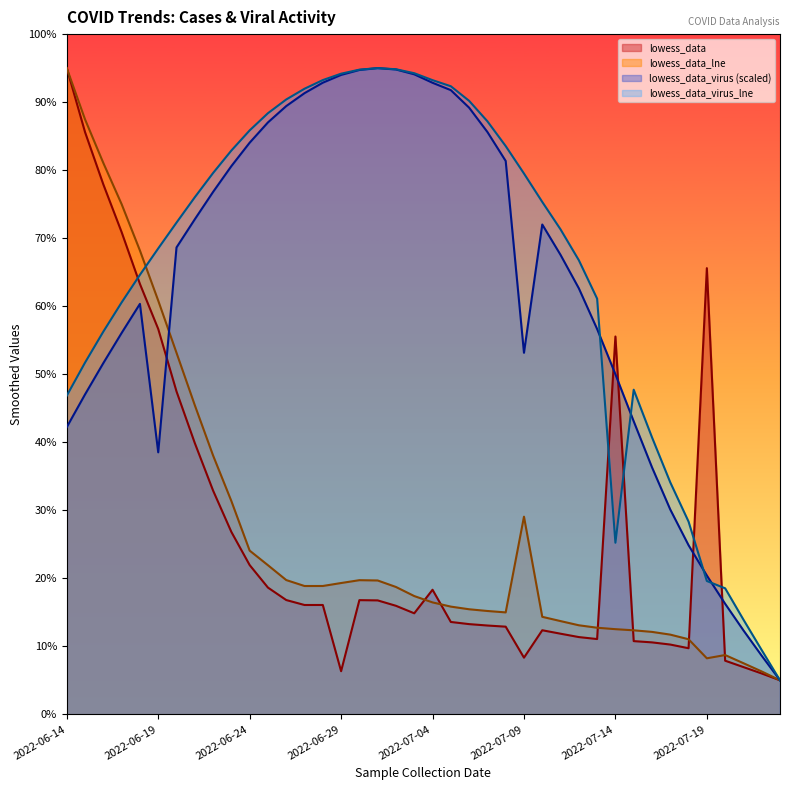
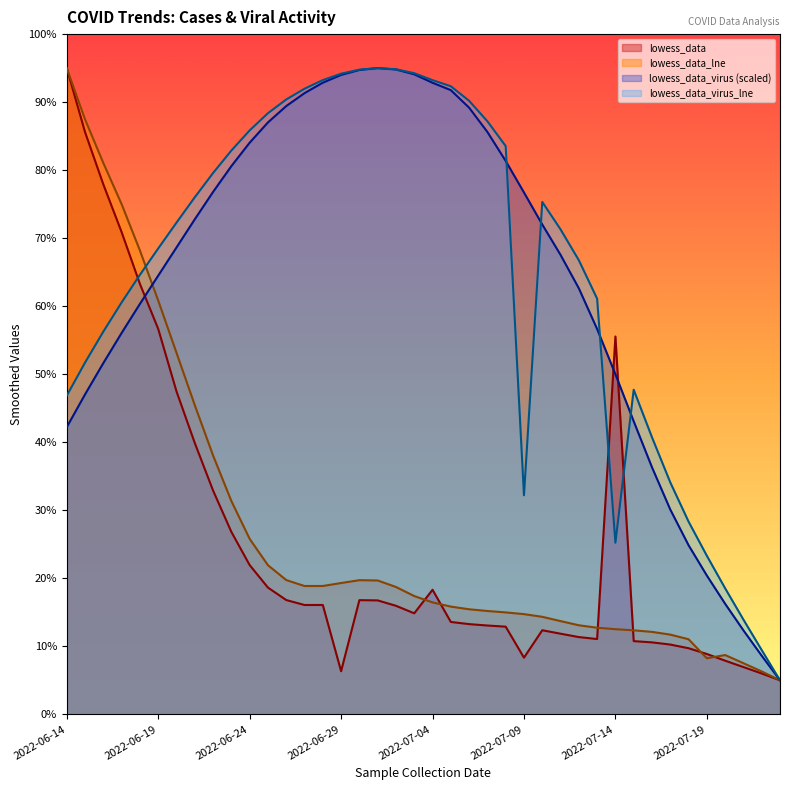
lowess_data_virus (scaled), 2022-06-19: 39% -> 64%
lowess_data_lne, 2022-06-24: 24% -> 26%
lowess_data_lne, 2022-07-09: 29% -> 15%
lowess_data_virus (scaled), 2022-07-09: 53% -> 77%
lowess_data_virus_lne, 2022-07-09: 80% -> 32%
lowess_data, 2022-07-19: 66% -> 9%
lowess_data_virus_lne, 2022-07-19: 20% -> 23%
